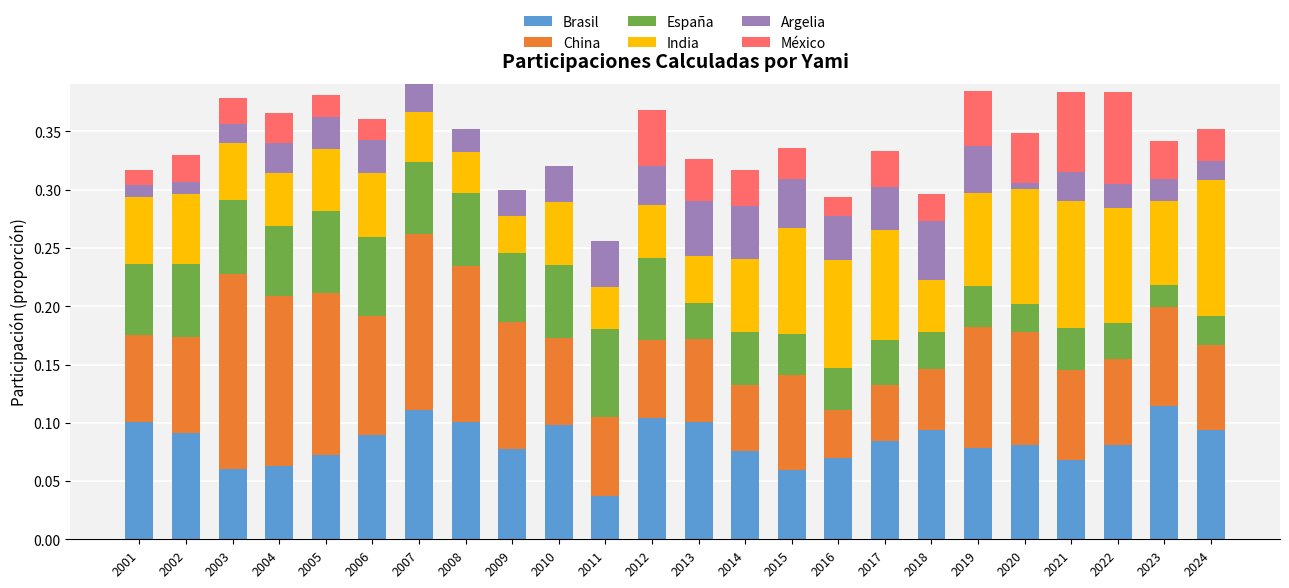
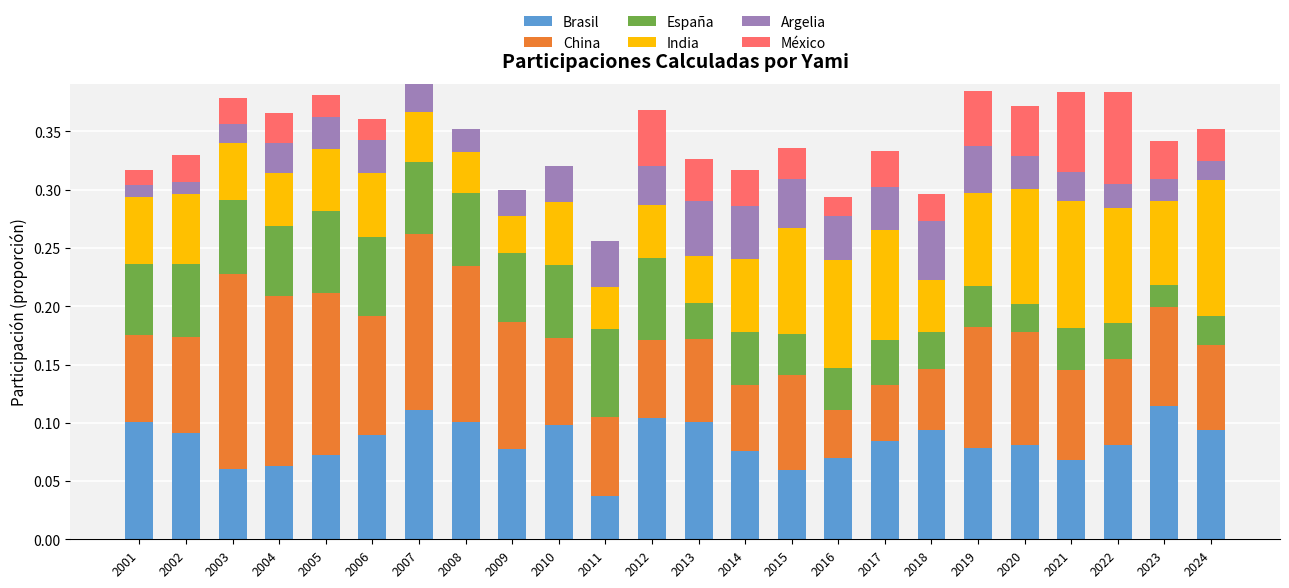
Argelia, 2020: 0.006 -> 0.029
